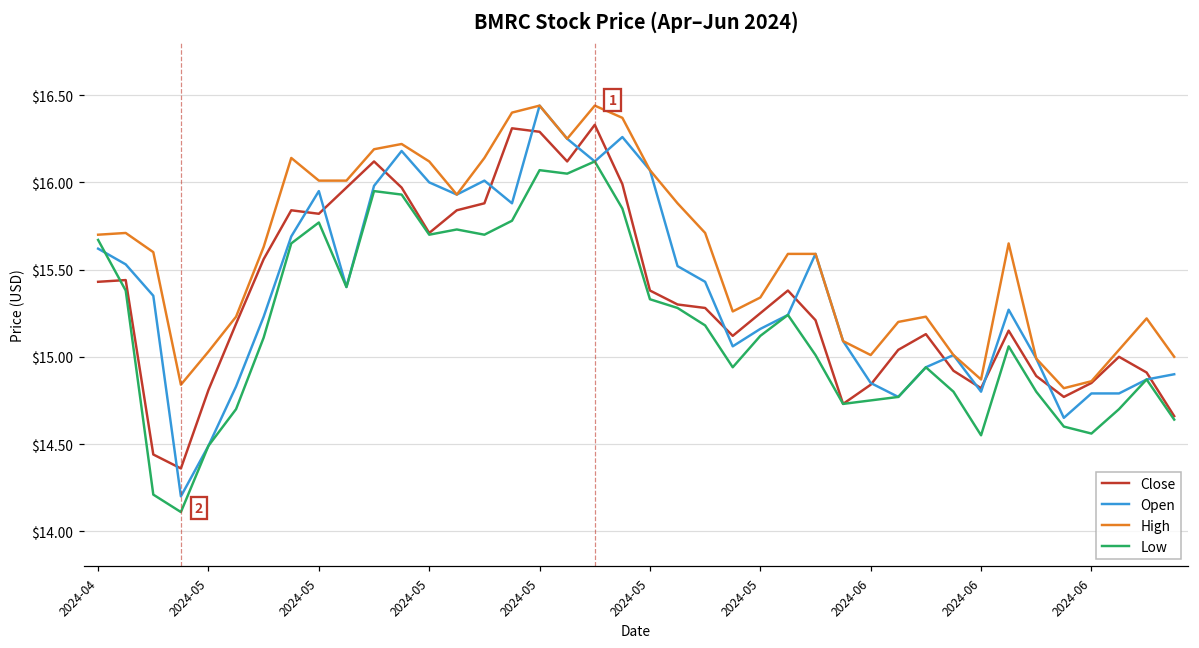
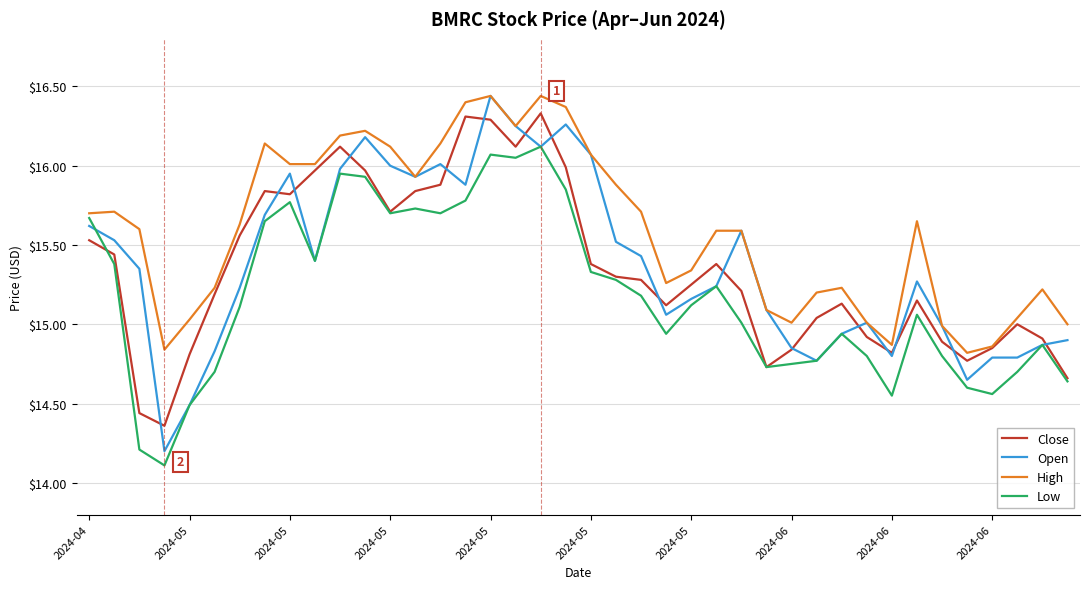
Close, 2024-04: $15.43 -> $15.53
